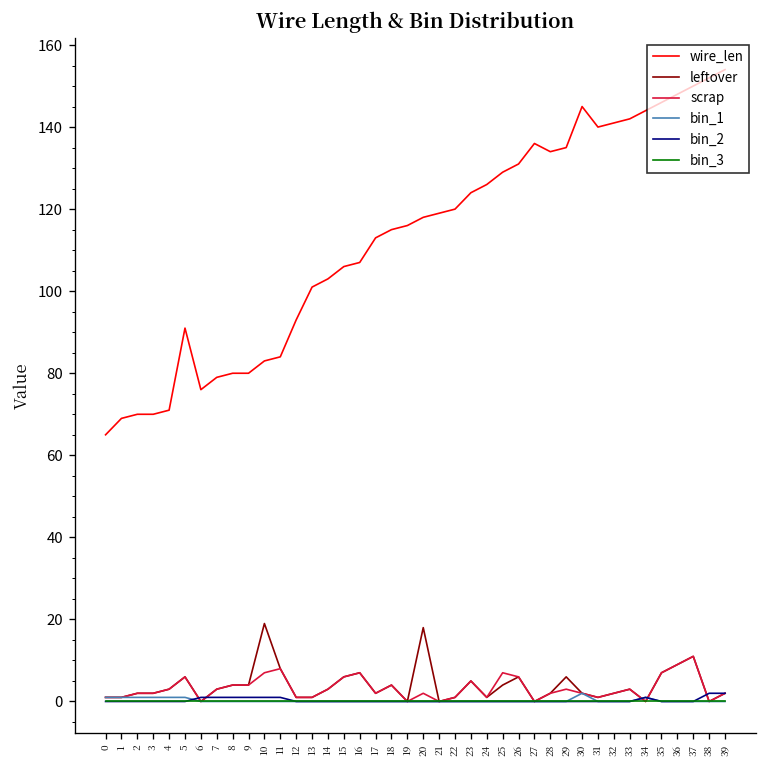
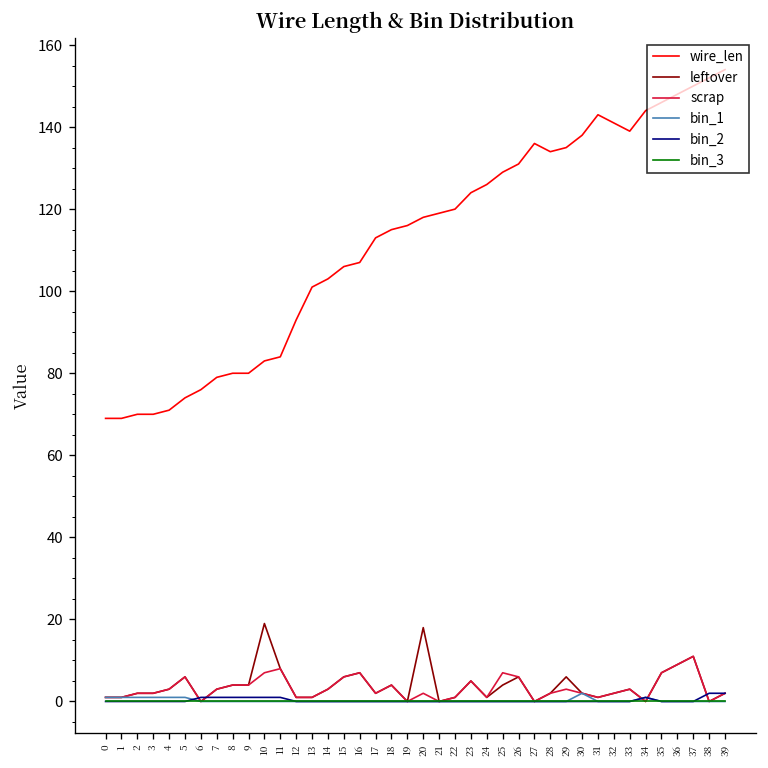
wire_len, 0: 65 -> 69
wire_len, 5: 91 -> 74
wire_len, 30: 145 -> 138
wire_len, 31: 140 -> 143
wire_len, 33: 142 -> 139
